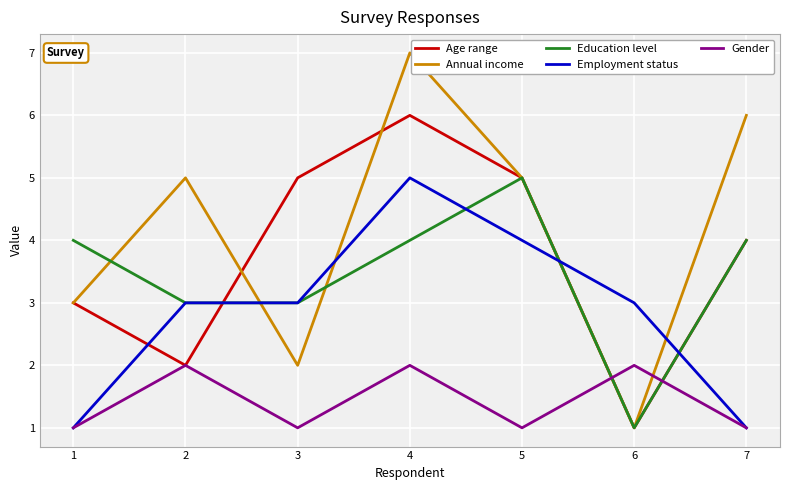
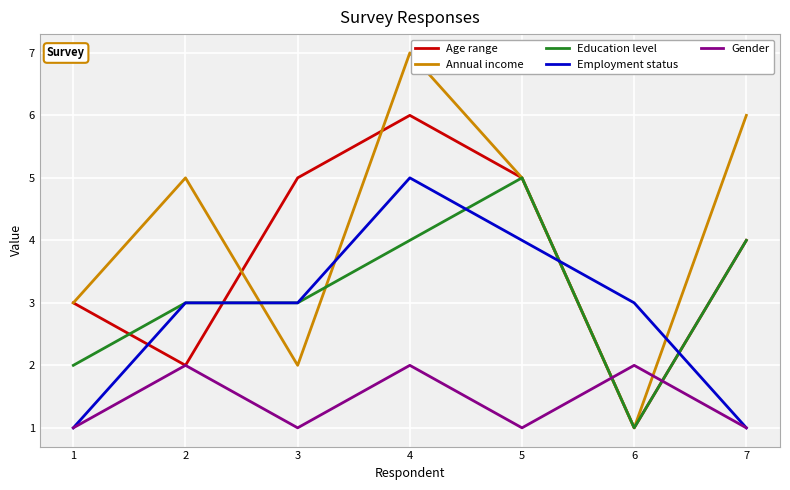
Education level, 1: 4 -> 2
